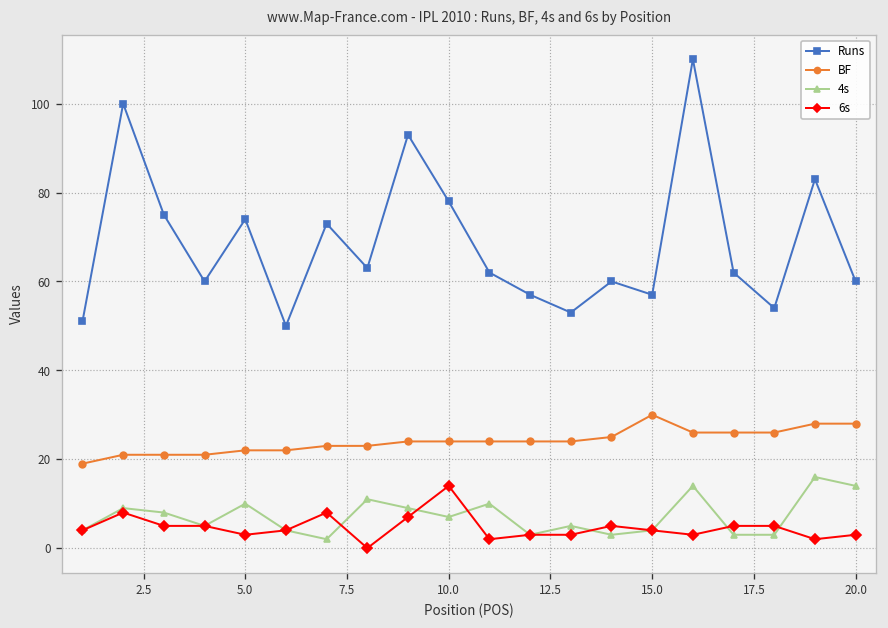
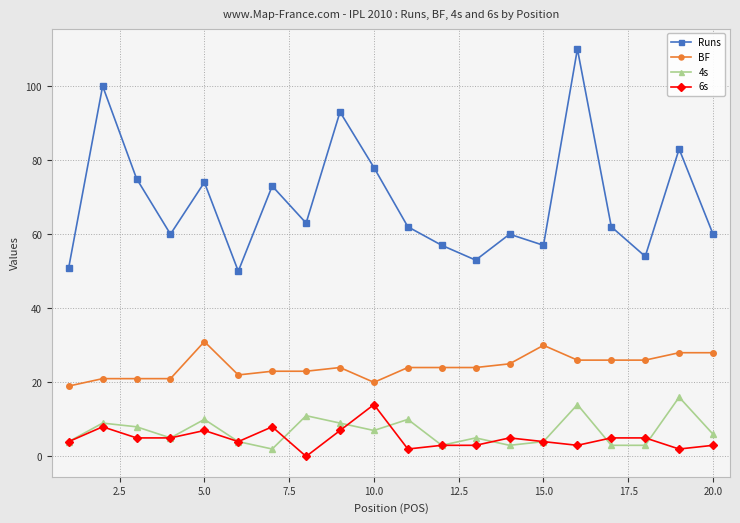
BF, 5.0: 22 -> 31
6s, 5.0: 3 -> 7
BF, 10.0: 24 -> 20
4s, 20.0: 14 -> 6
